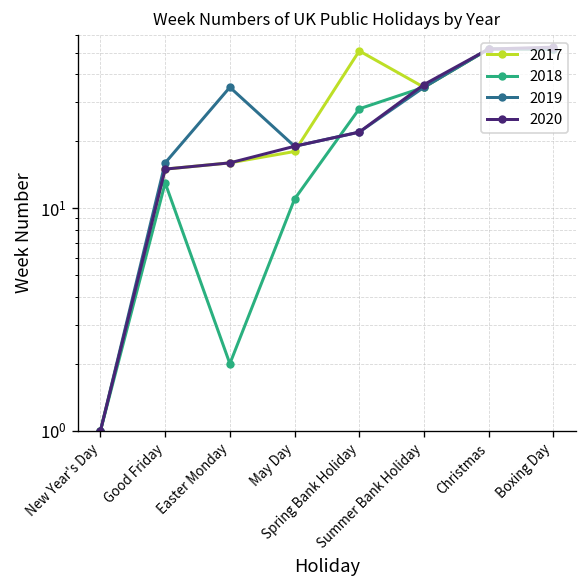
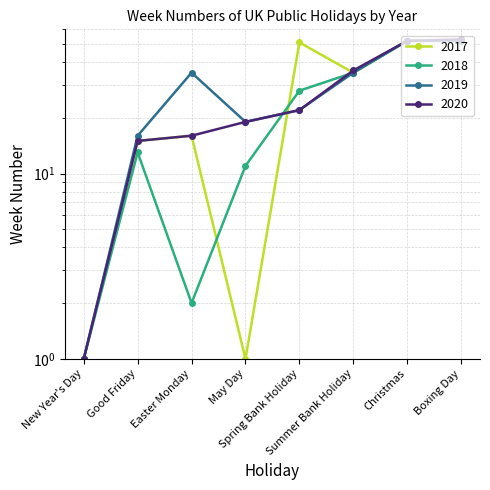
2017, May Day: 18 -> 1
